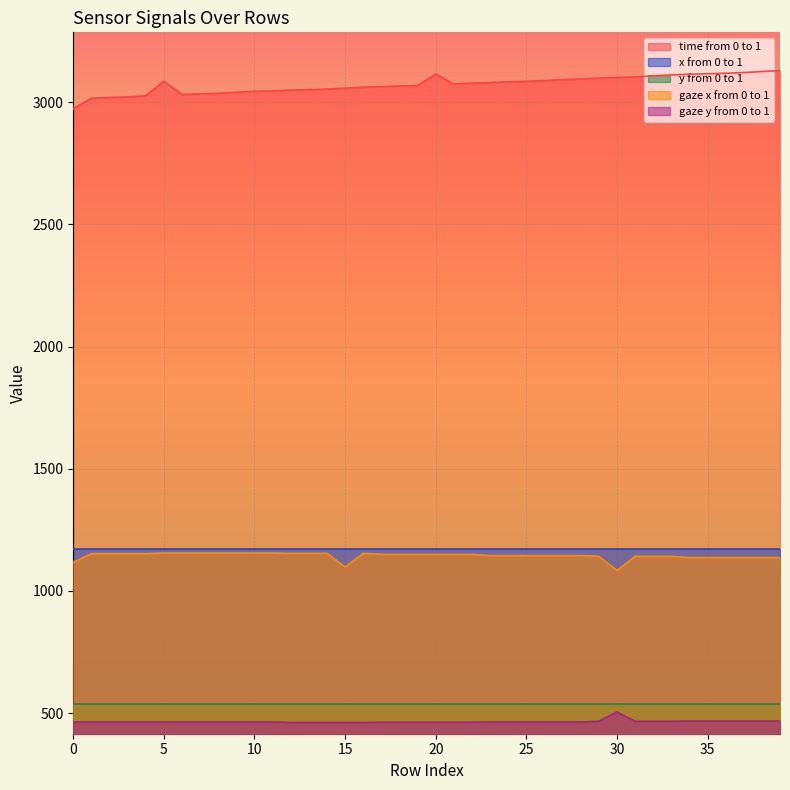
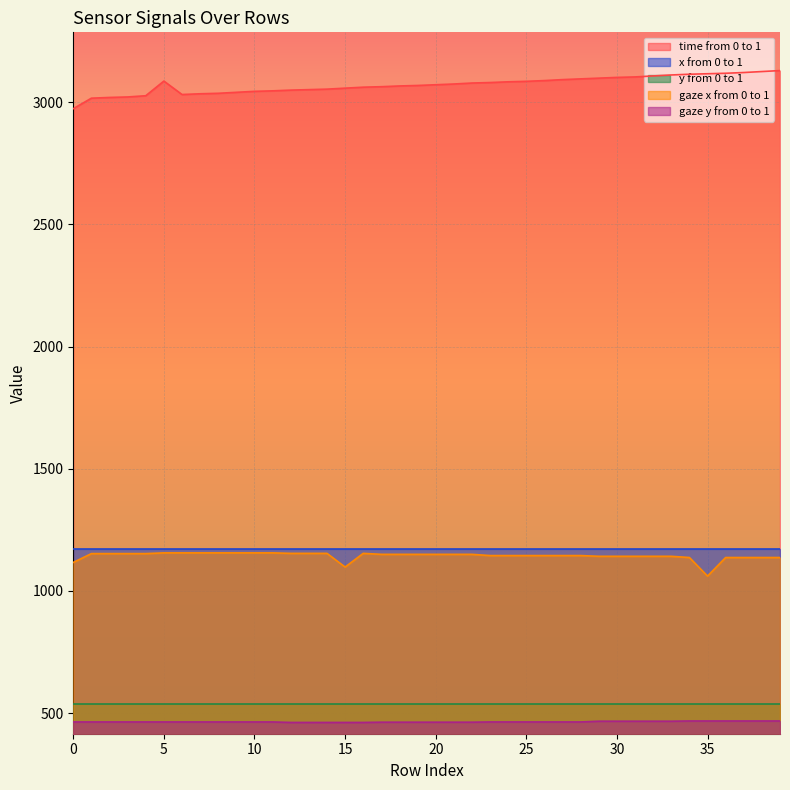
time from 0 to 1, 20: 3120 -> 3070
gaze x from 0 to 1, 30: 1080 -> 1140
gaze y from 0 to 1, 30: 510 -> 470
gaze x from 0 to 1, 35: 1140 -> 1060
